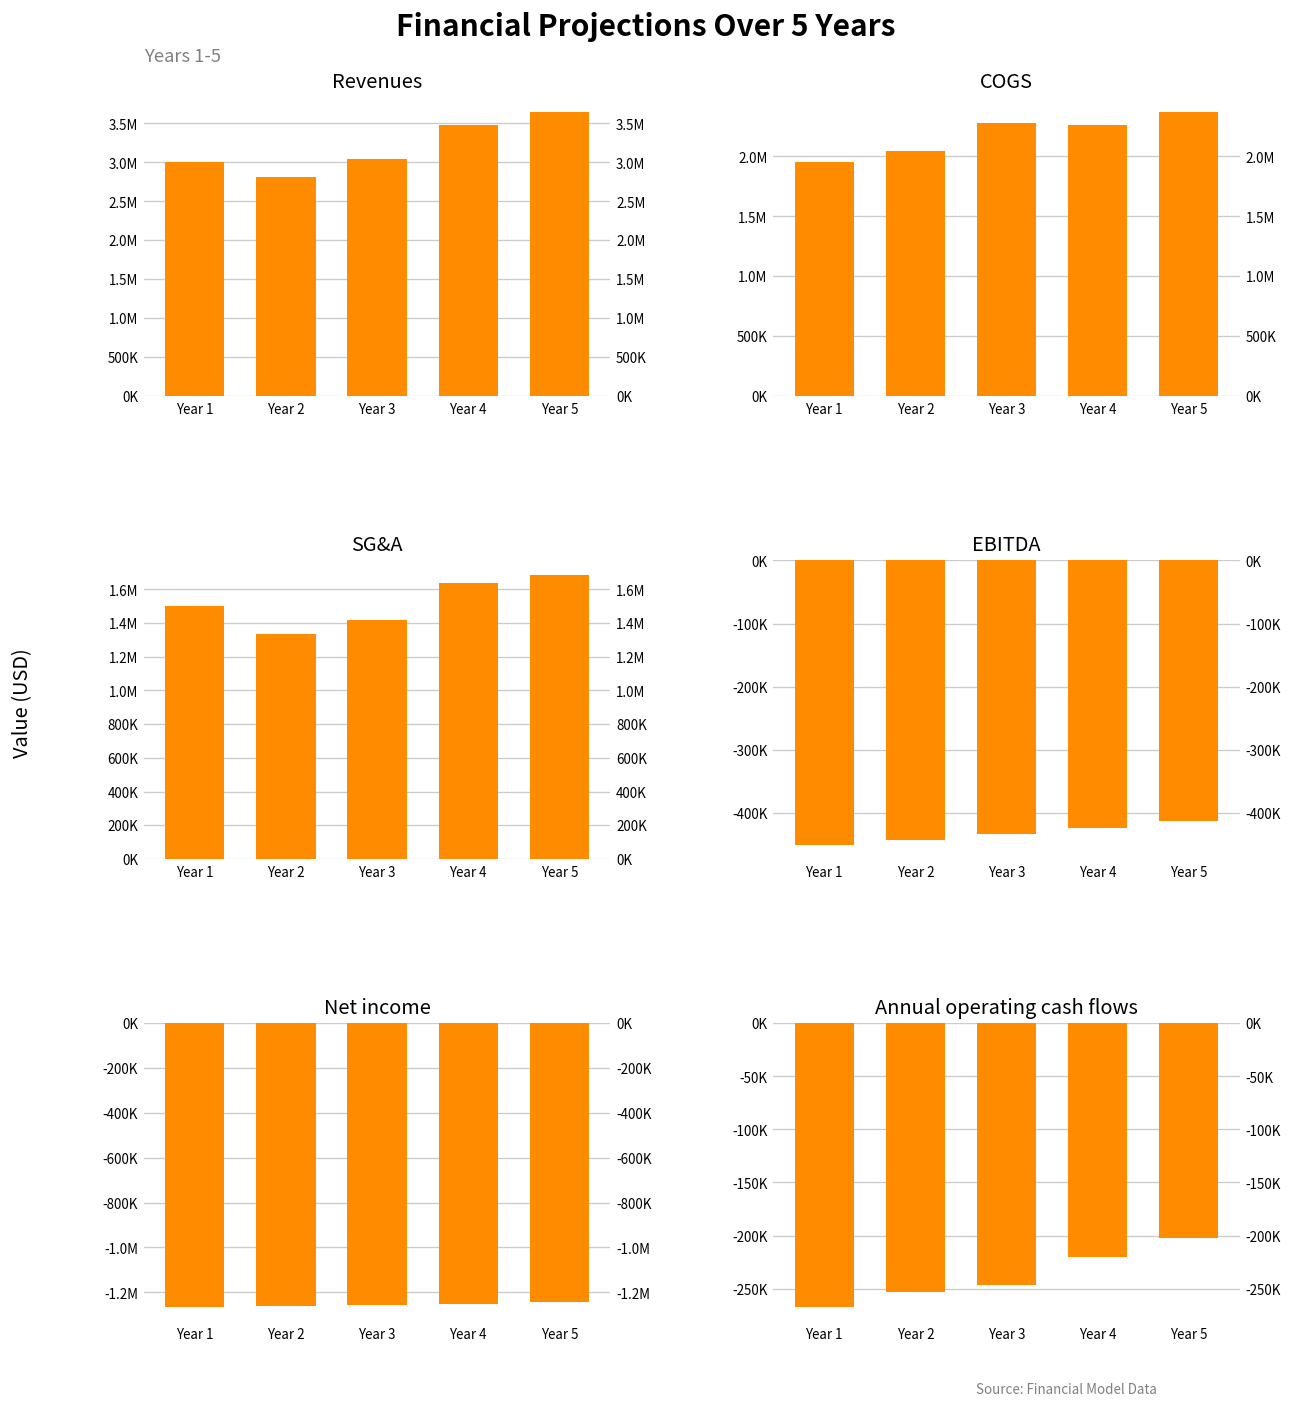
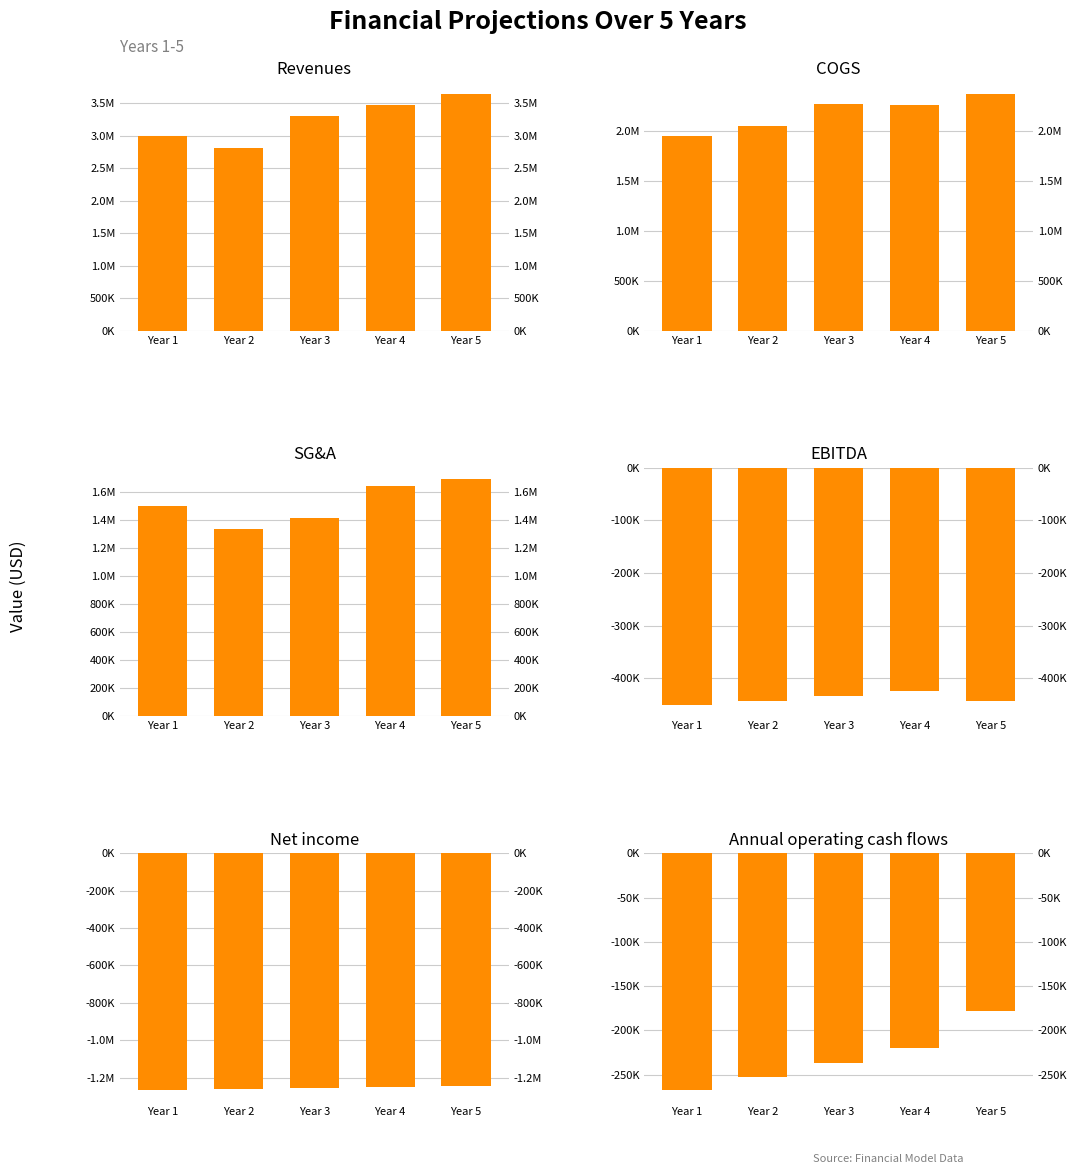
Revenues, Year 3: 3000000 -> 3300000
EBITDA, Year 5: -410000 -> -440000
Annual operating cash flows, Year 3: -250000 -> -240000
Annual operating cash flows, Year 5: -200000 -> -180000
